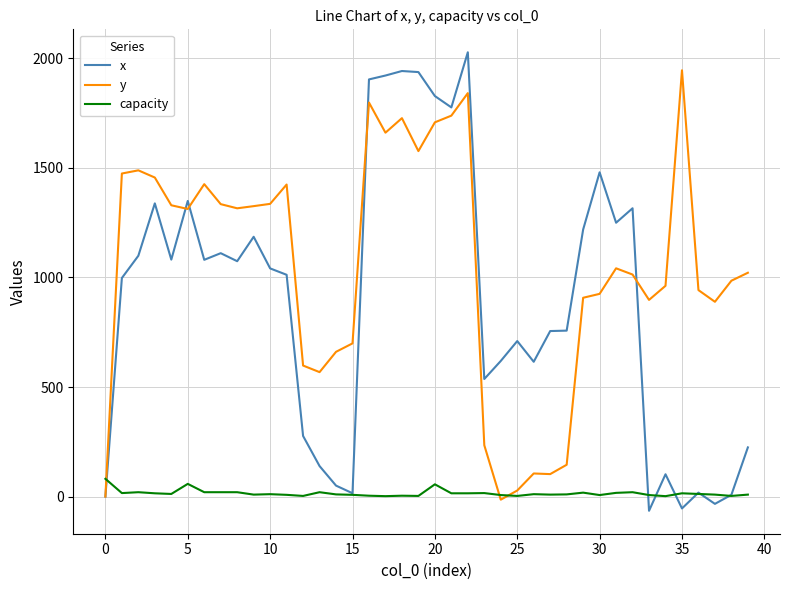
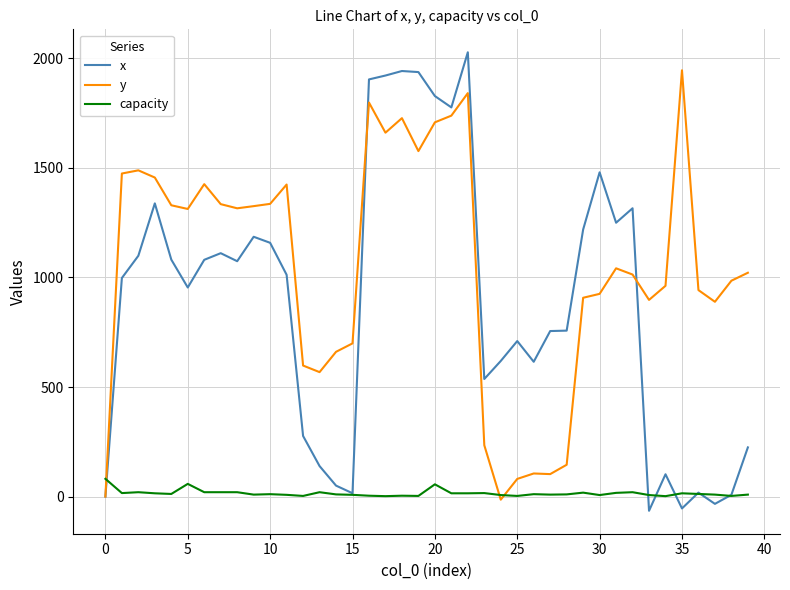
x, 5: 1350 -> 950
x, 10: 1040 -> 1160
y, 25: 30 -> 80
